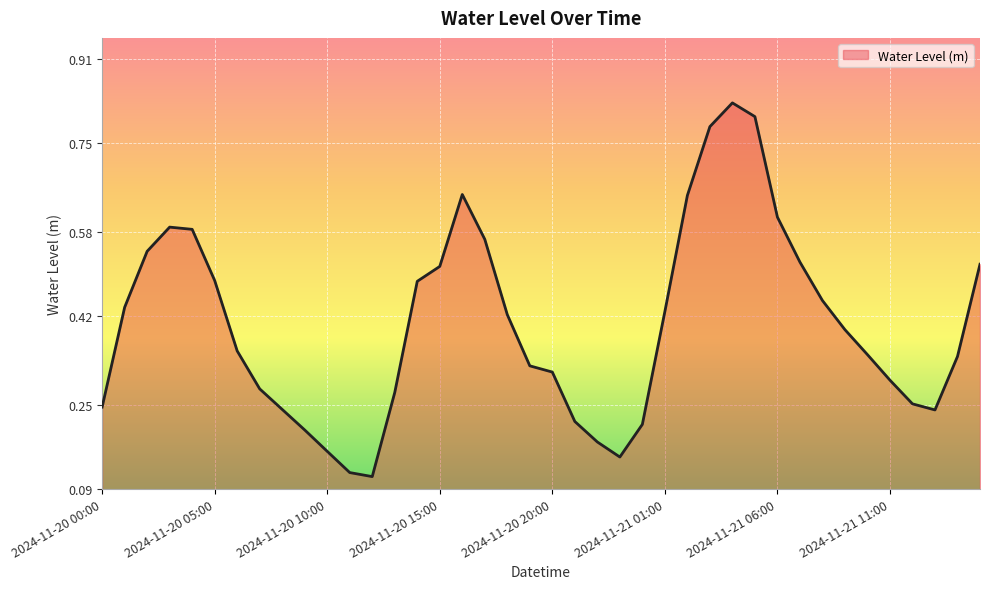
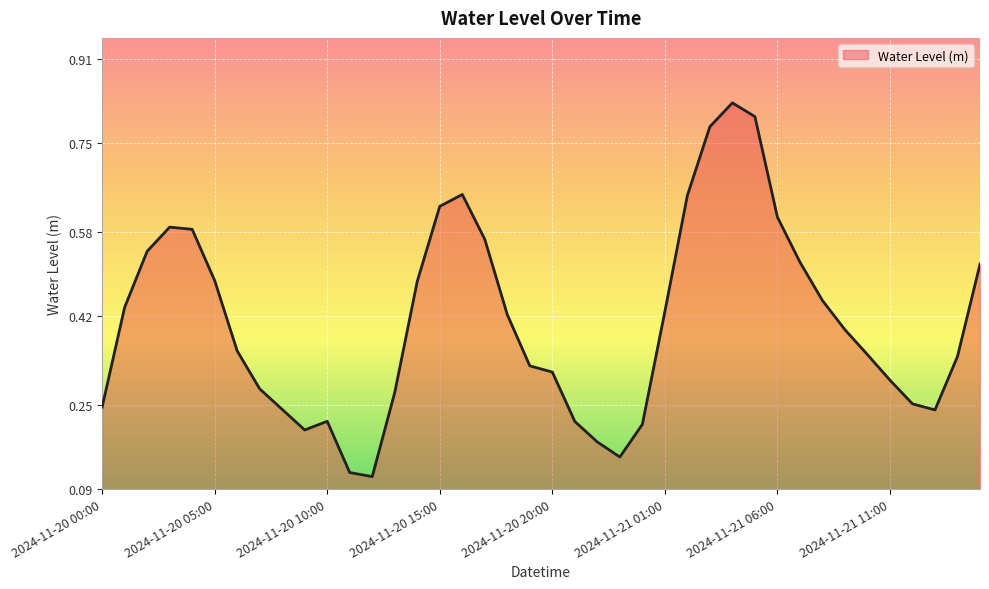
2024-11-20 10:00: 0.16 -> 0.22
2024-11-20 15:00: 0.51 -> 0.63
